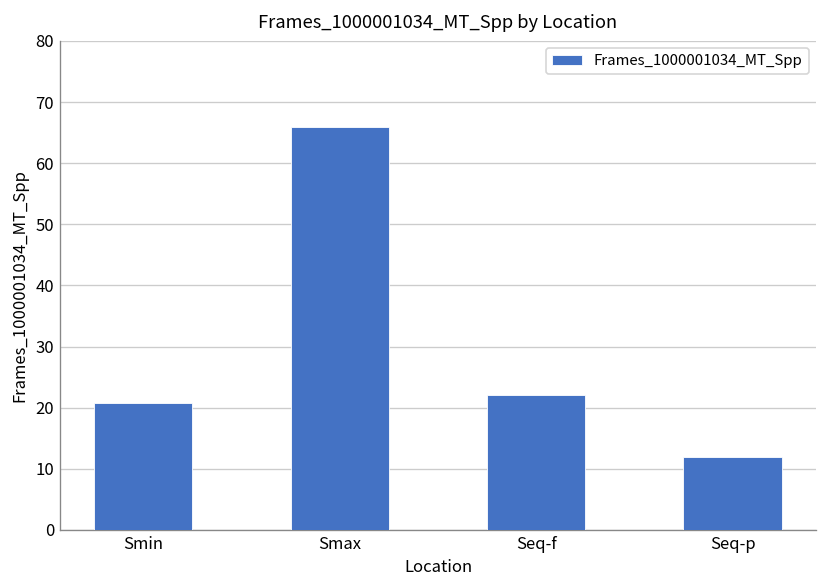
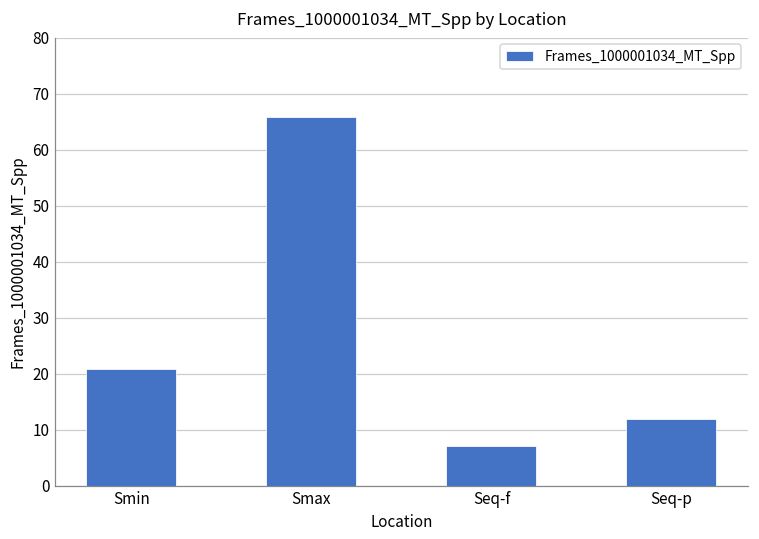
Seq-f: 22 -> 7
